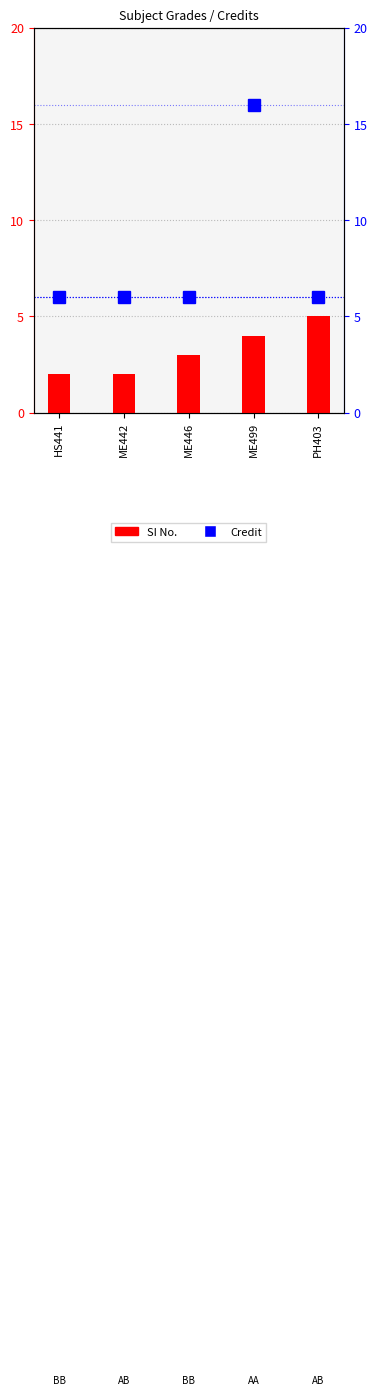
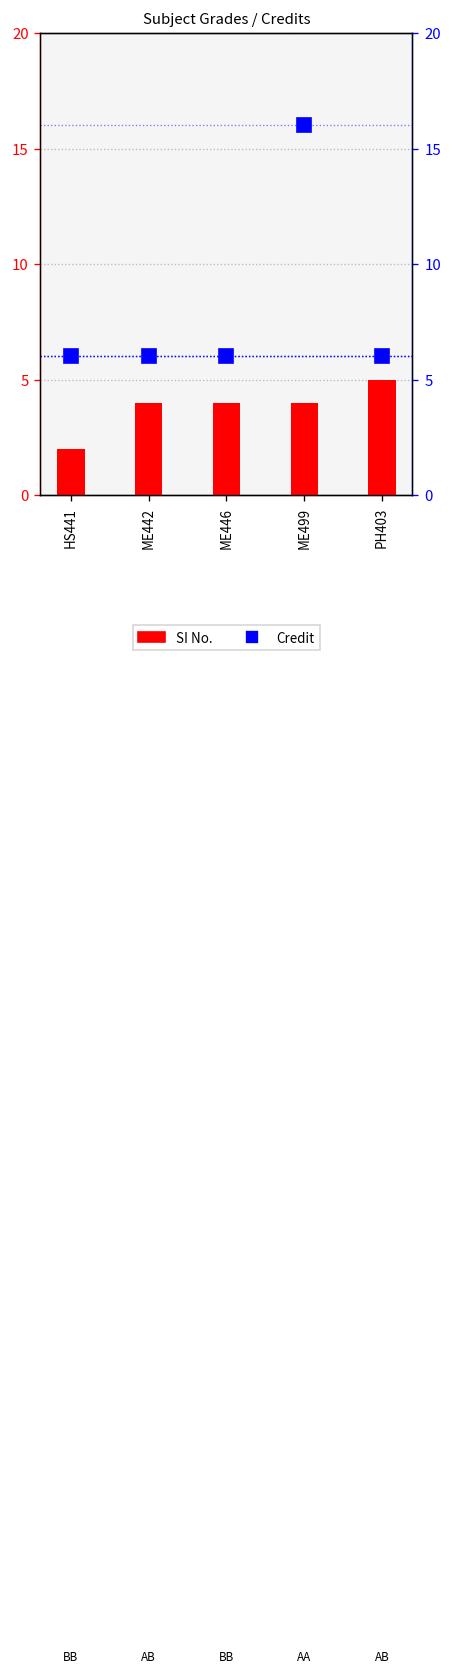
SI No., ME442: 2 -> 4
SI No., ME446: 3 -> 4
